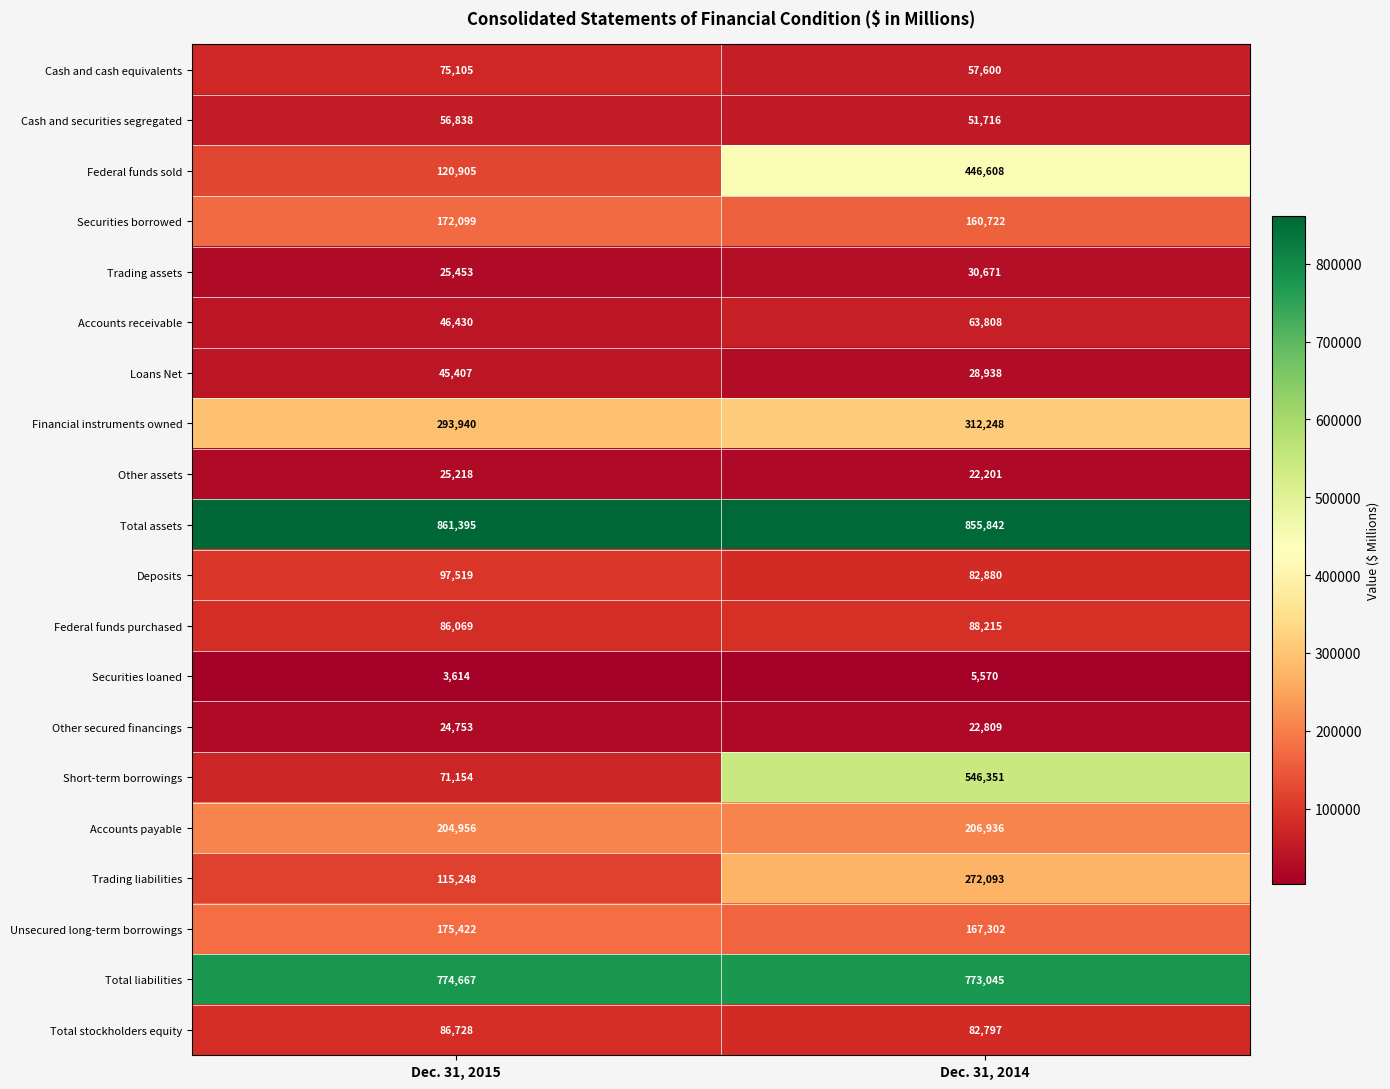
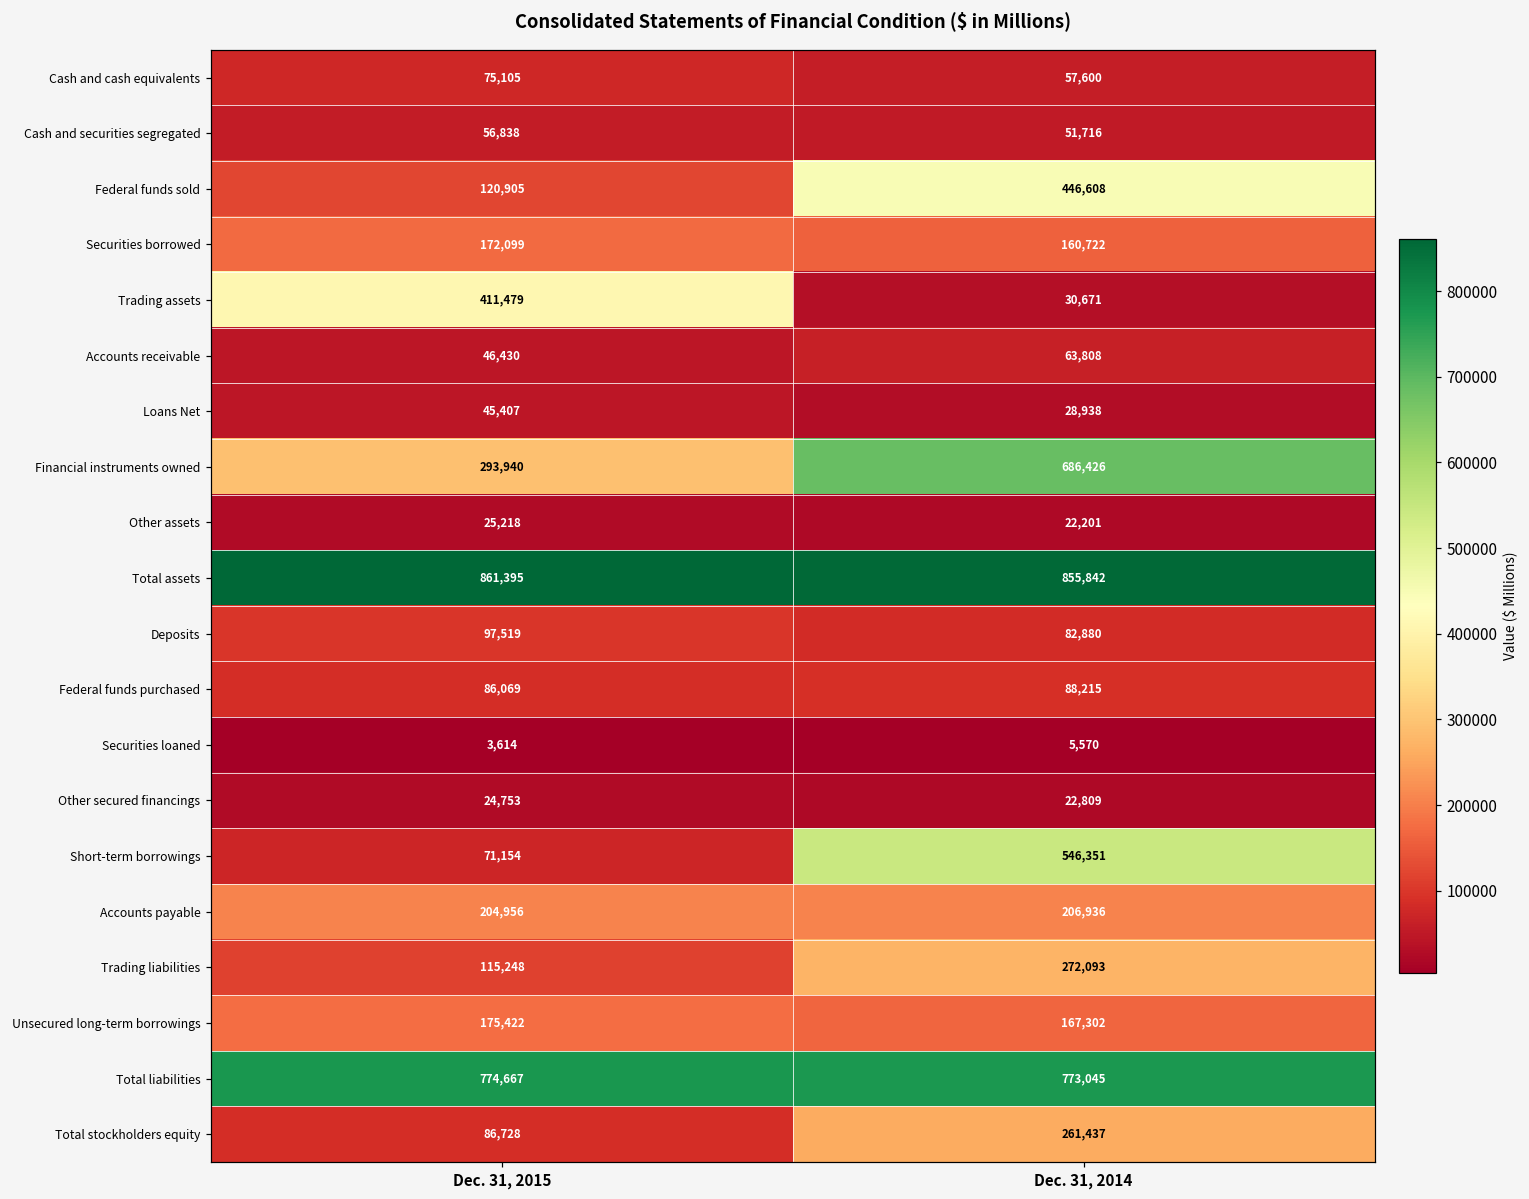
Trading assets, Dec. 31, 2015: 25,453 -> 411,479
Financial instruments owned, Dec. 31, 2014: 312,248 -> 686,426
Total stockholders equity, Dec. 31, 2014: 82,797 -> 261,437
